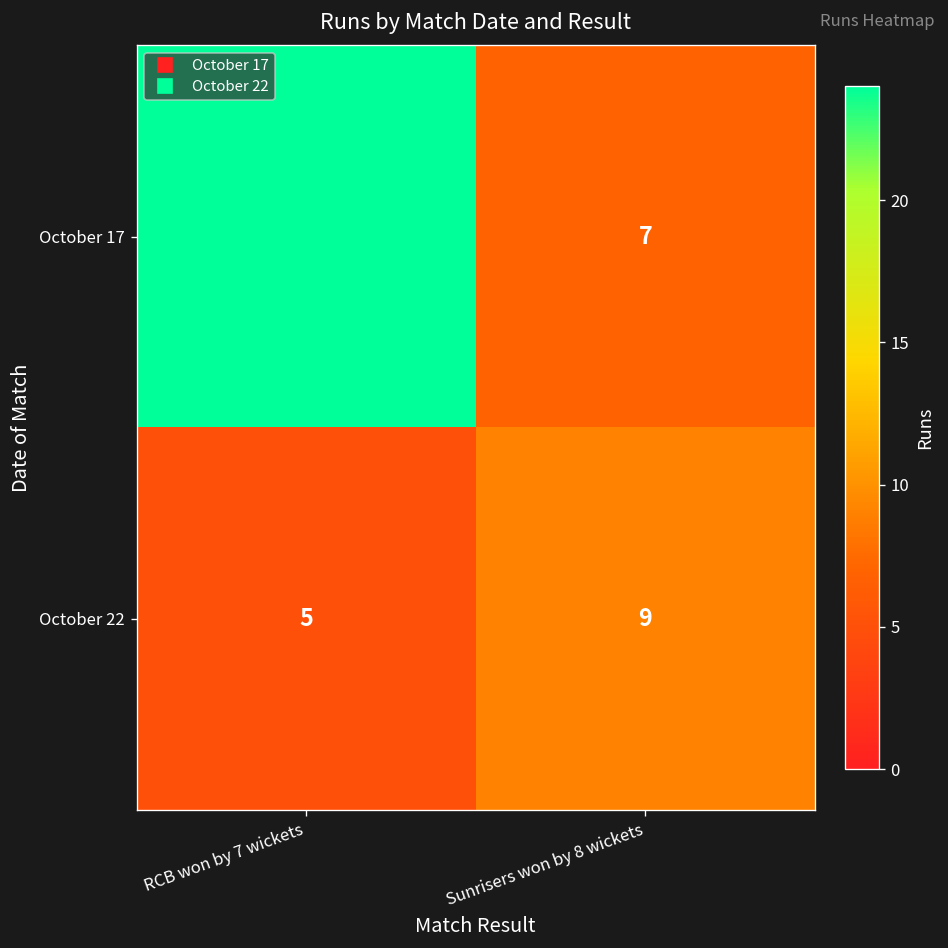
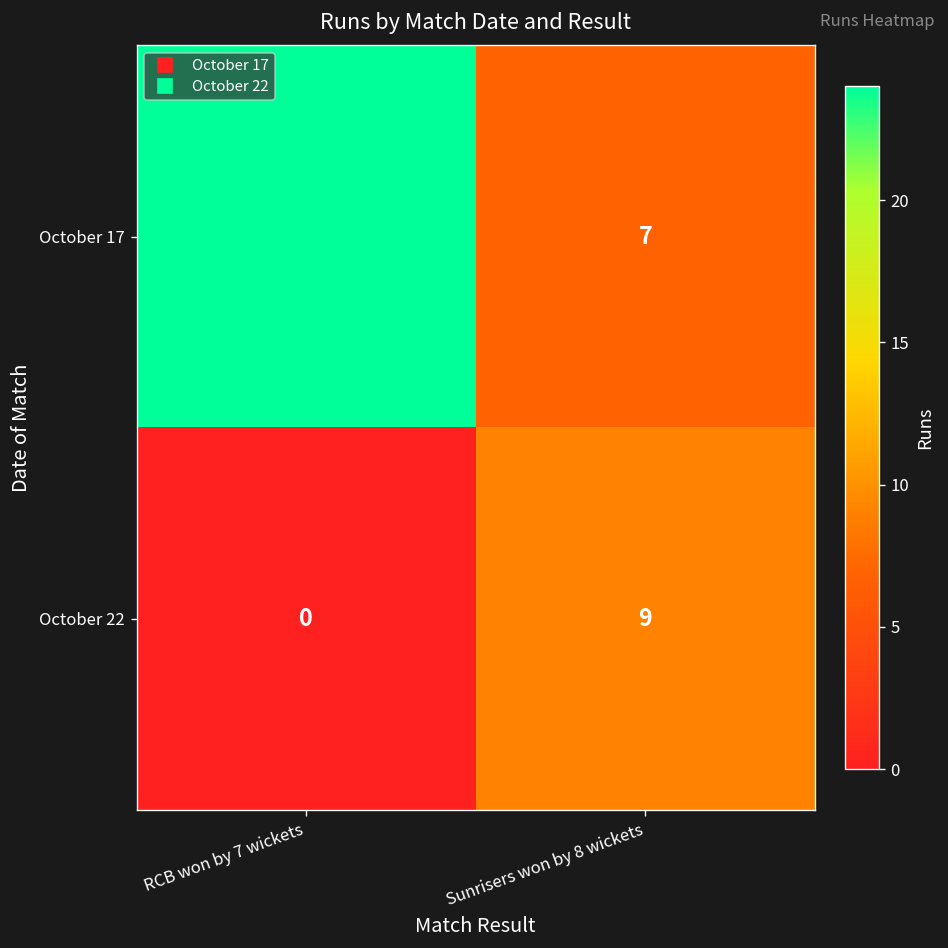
October 22, RCB won by 7 wickets: 5 -> 0
